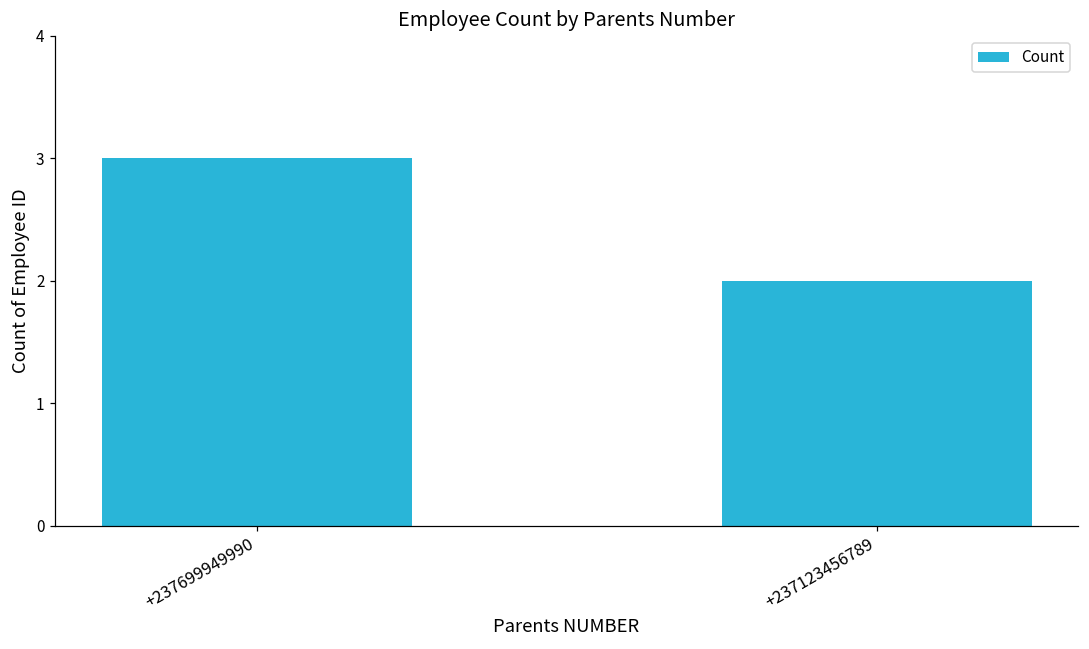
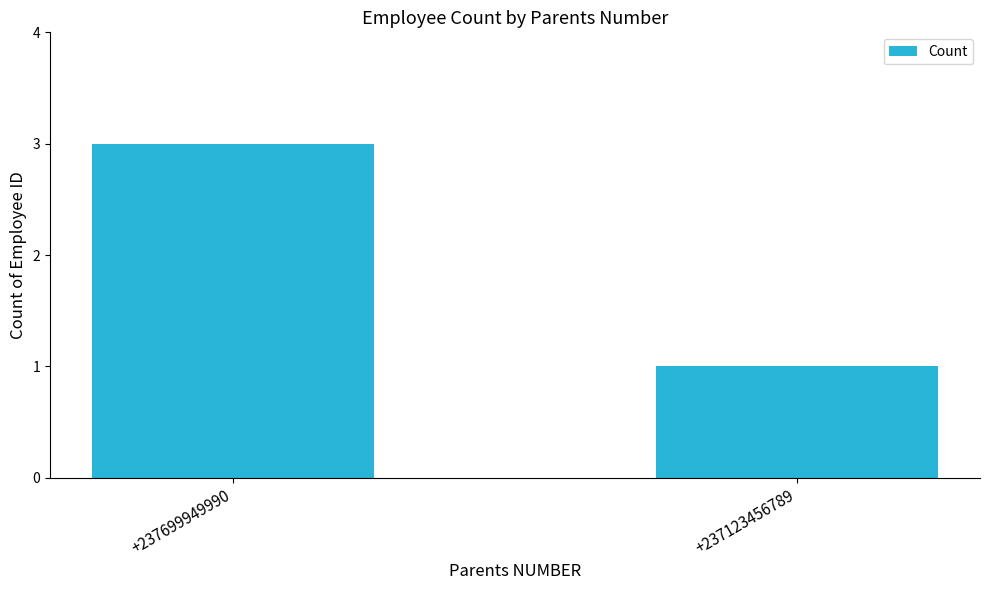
+237123456789: 2 -> 1
